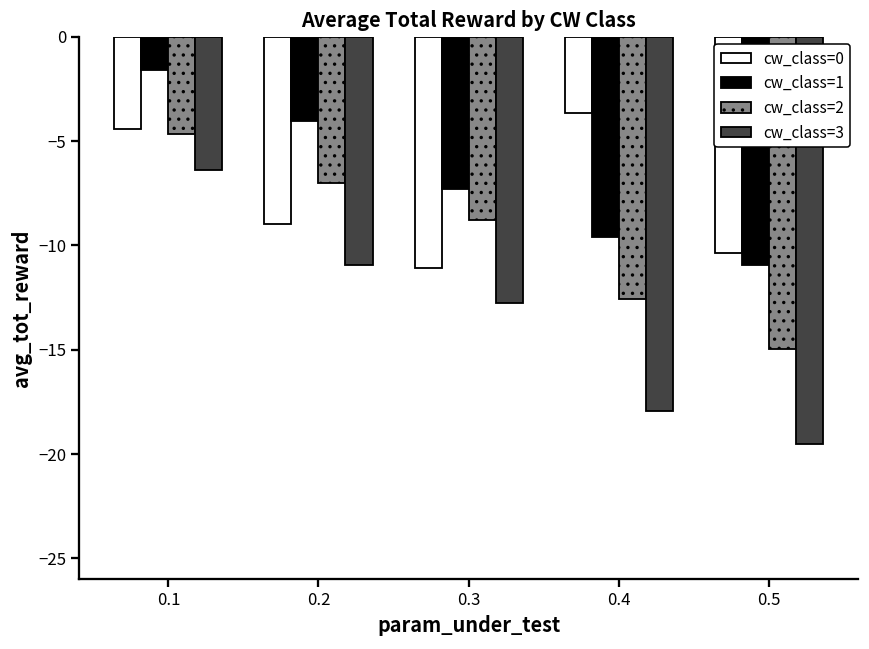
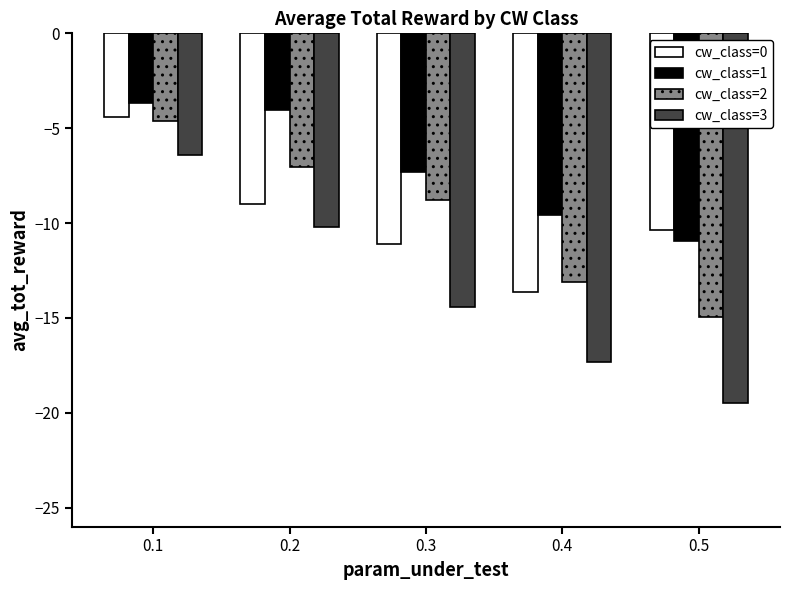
cw_class=1, 0.1: -1.6 -> -3.7
cw_class=3, 0.2: -11.0 -> -10.2
cw_class=3, 0.3: -12.7 -> -14.4
cw_class=0, 0.4: -3.7 -> -13.6
cw_class=2, 0.4: -12.6 -> -13.1
cw_class=3, 0.4: -17.9 -> -17.3
